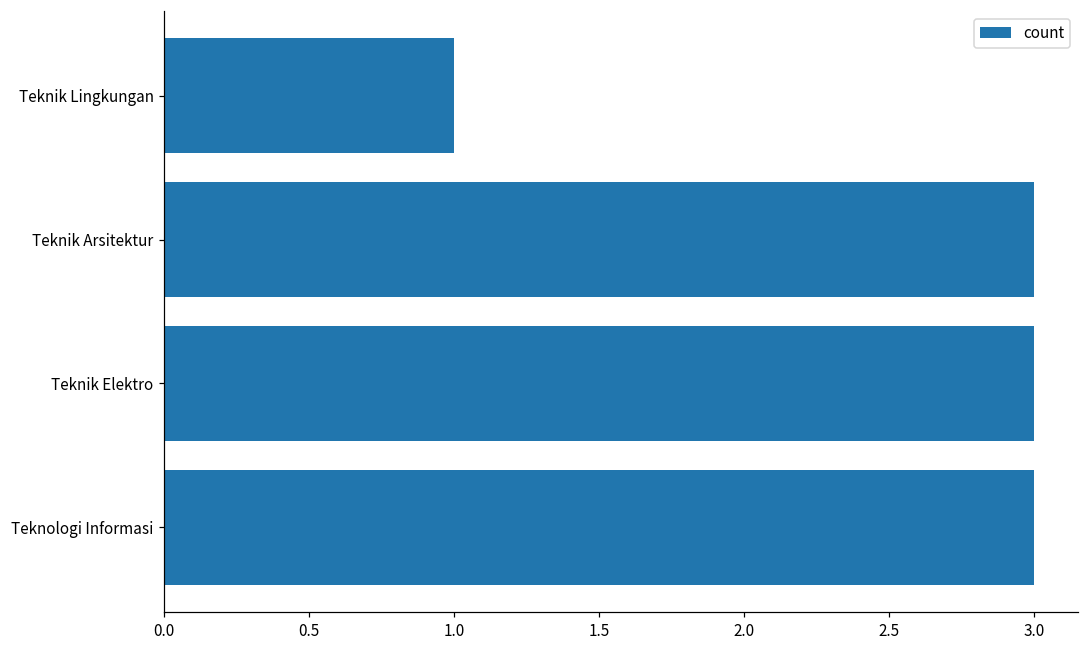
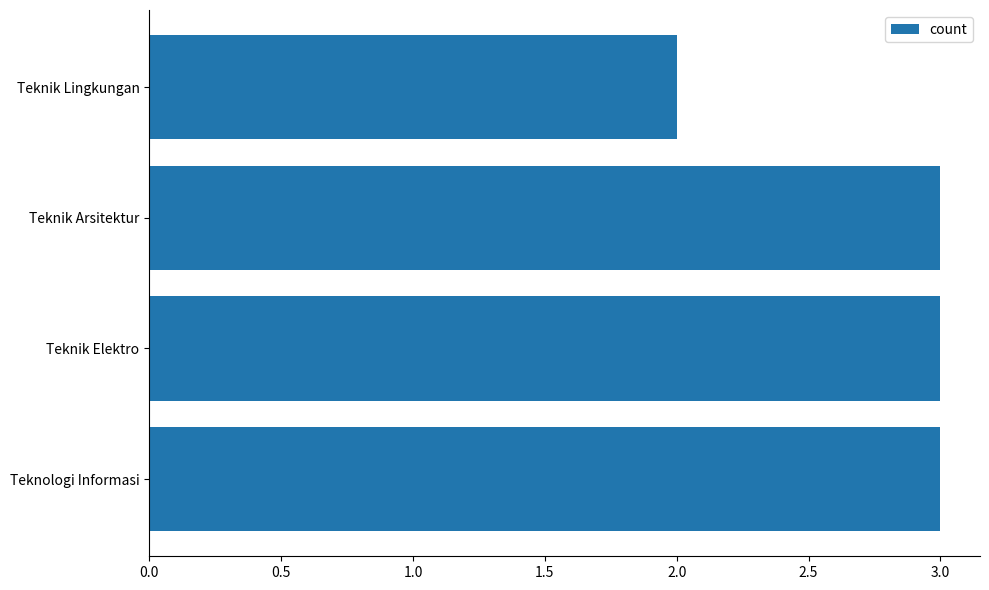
Teknik Lingkungan: 1 -> 2
